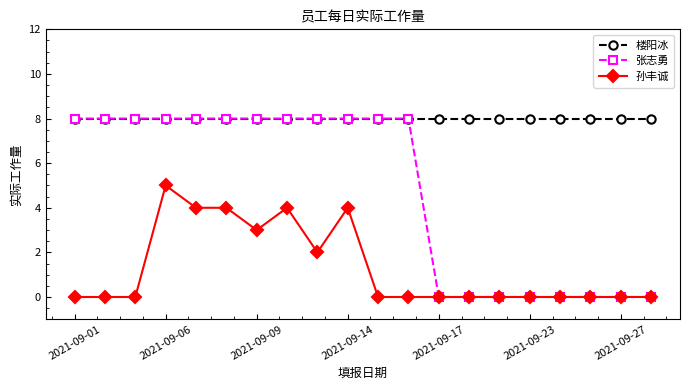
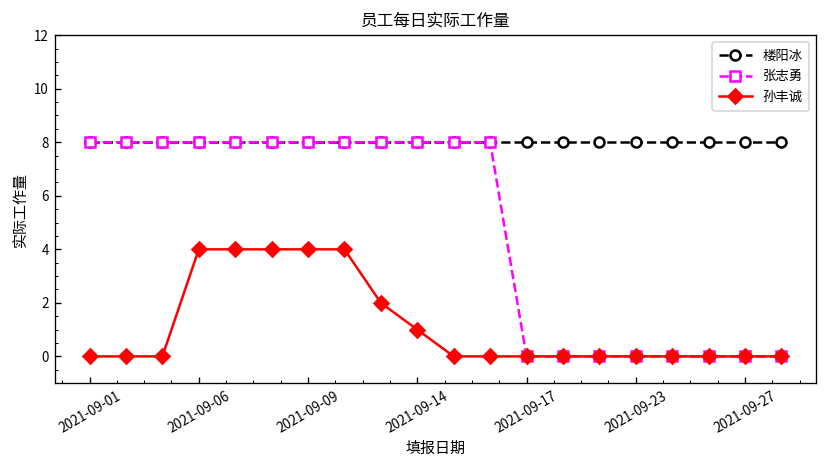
孙丰诚, 2021-09-06: 5 -> 4
孙丰诚, 2021-09-09: 3 -> 4
孙丰诚, 2021-09-14: 4 -> 1
